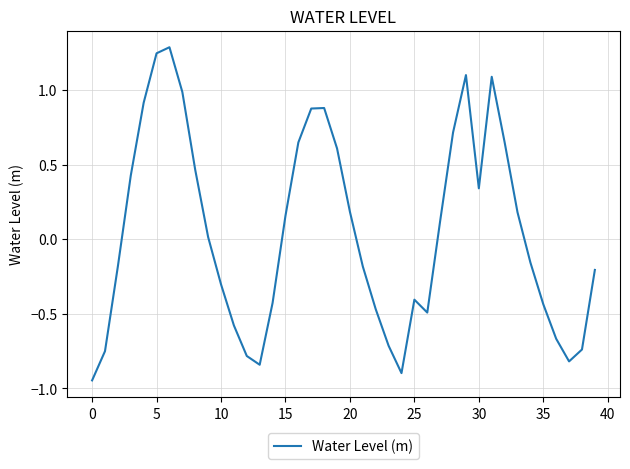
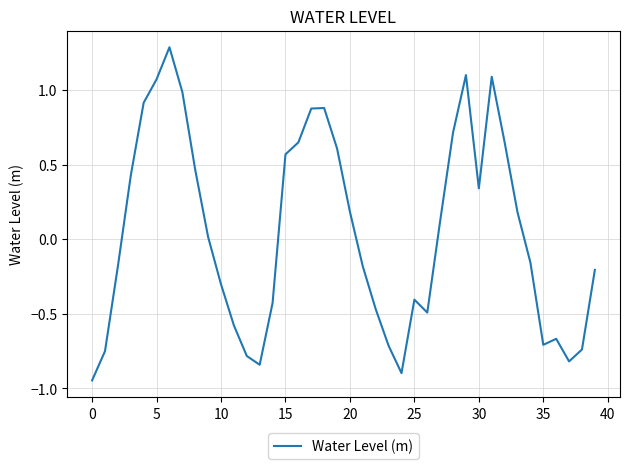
5: 1.25 -> 1.07
15: 0.16 -> 0.57
35: -0.44 -> -0.71
